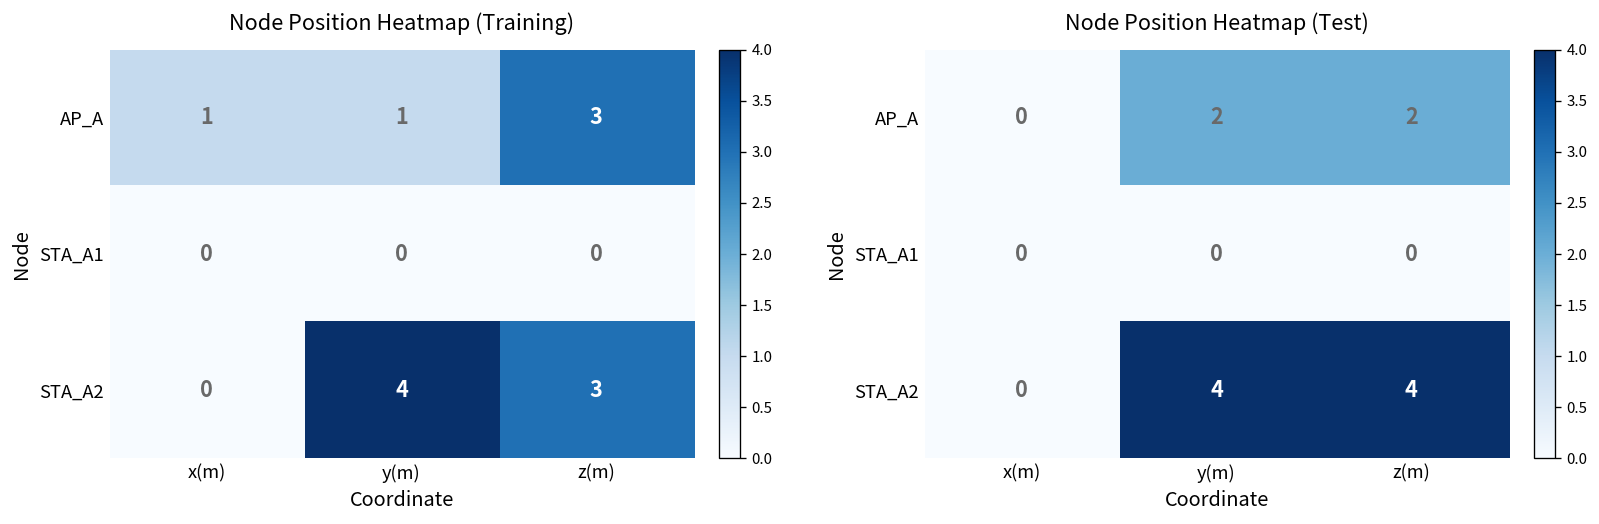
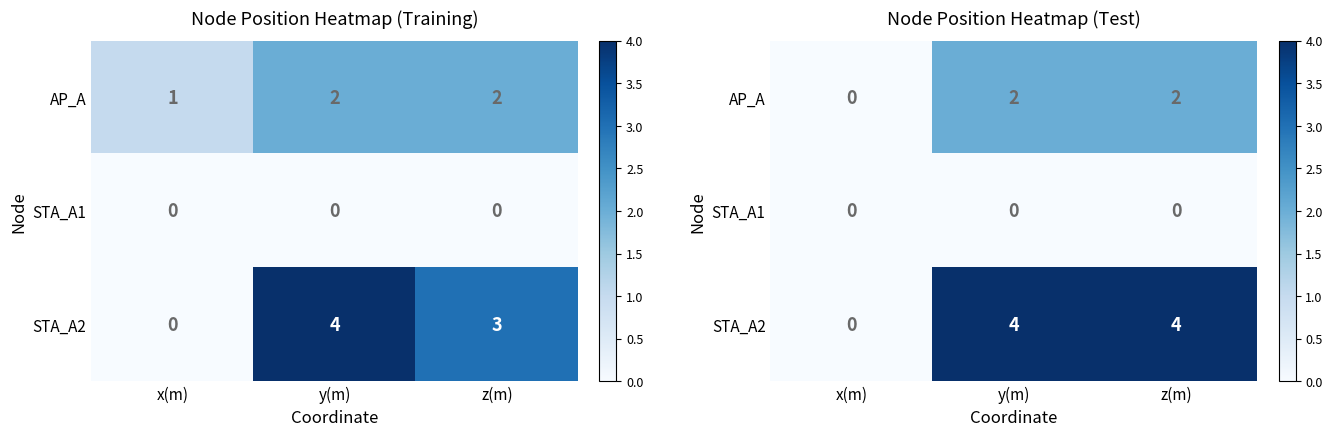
Node Position Heatmap (Training), AP_A, y(m): 1 -> 2
Node Position Heatmap (Training), AP_A, z(m): 3 -> 2
